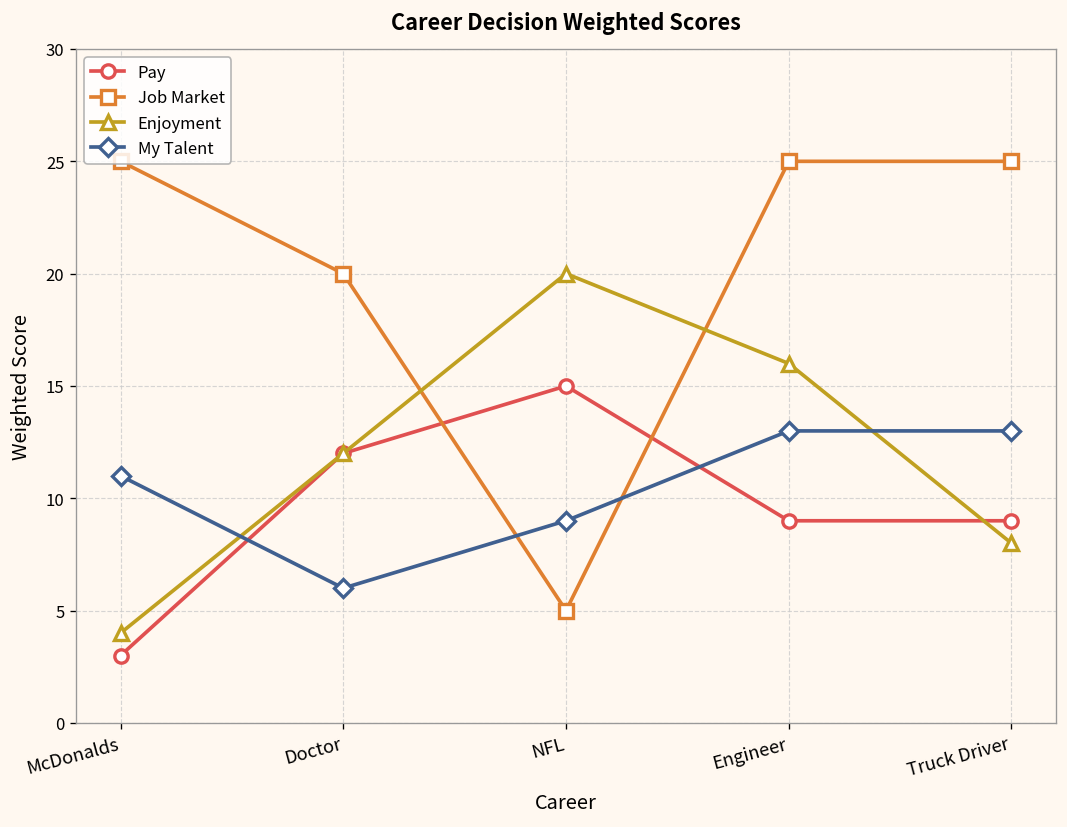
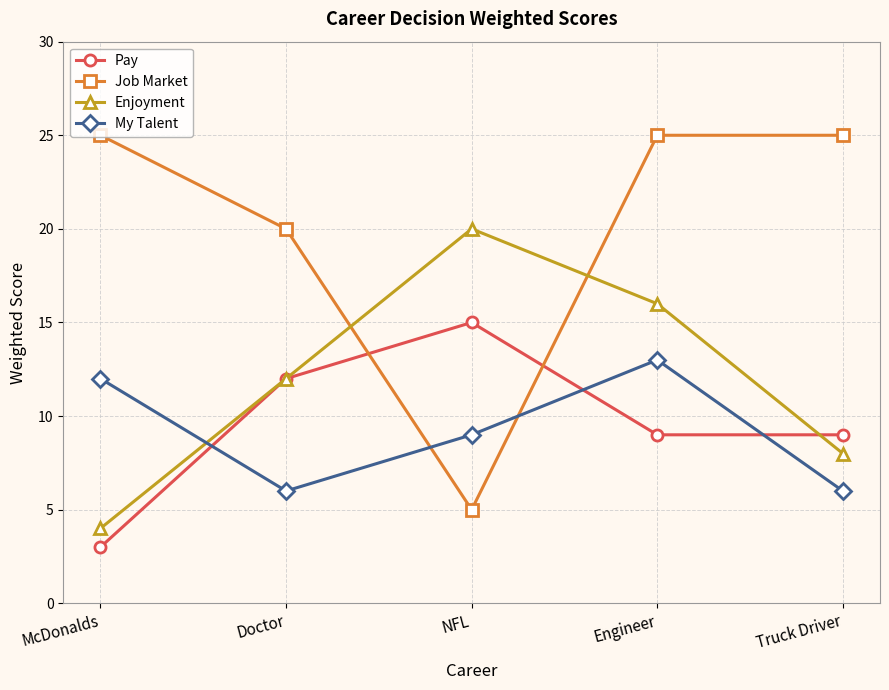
My Talent, McDonalds: 11 -> 12
My Talent, Truck Driver: 13 -> 6
